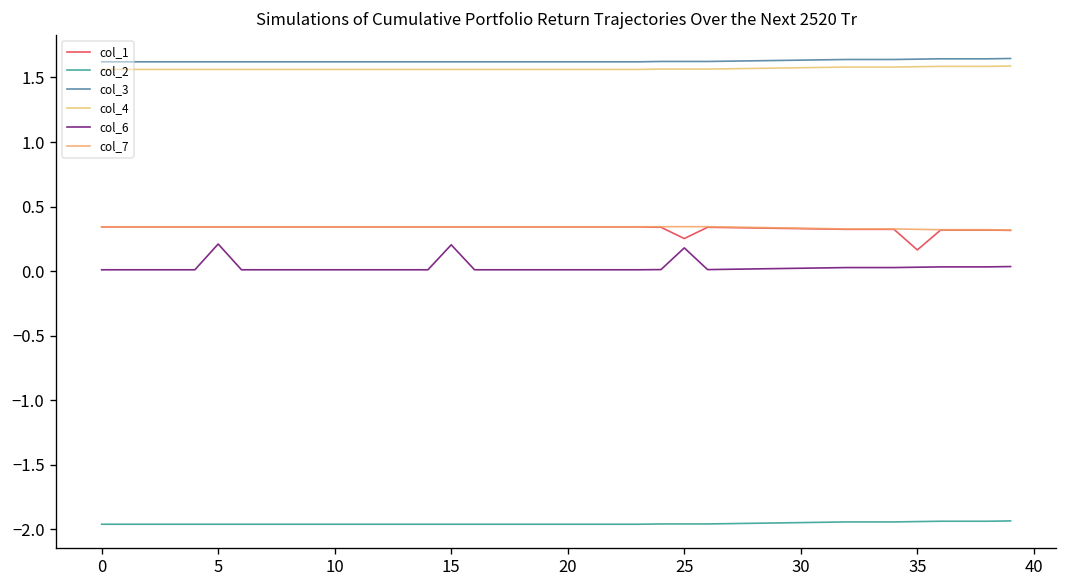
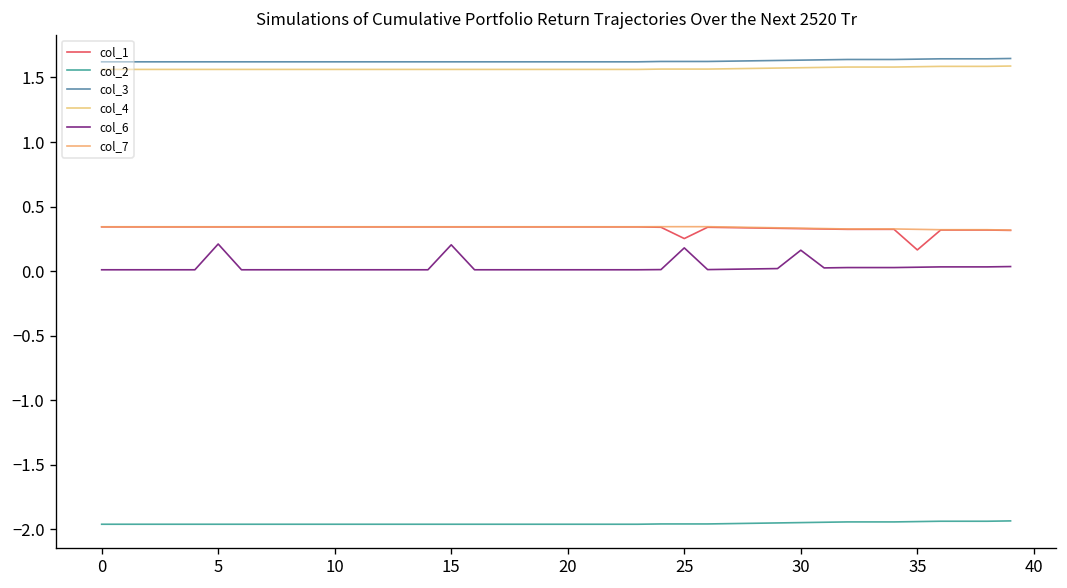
col_6, 30: 0.02 -> 0.16
